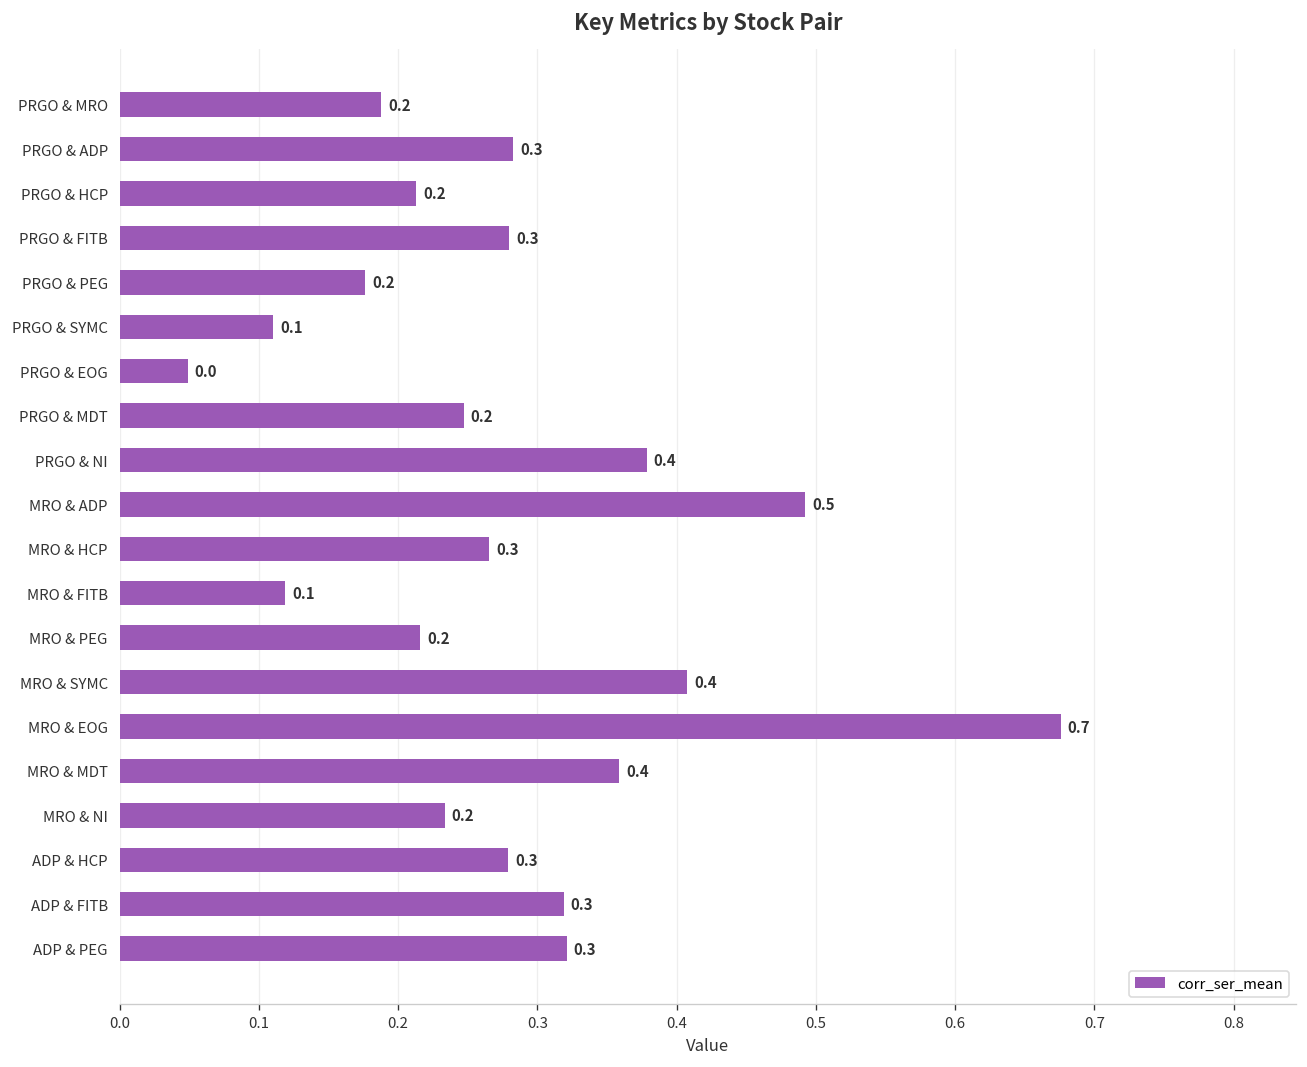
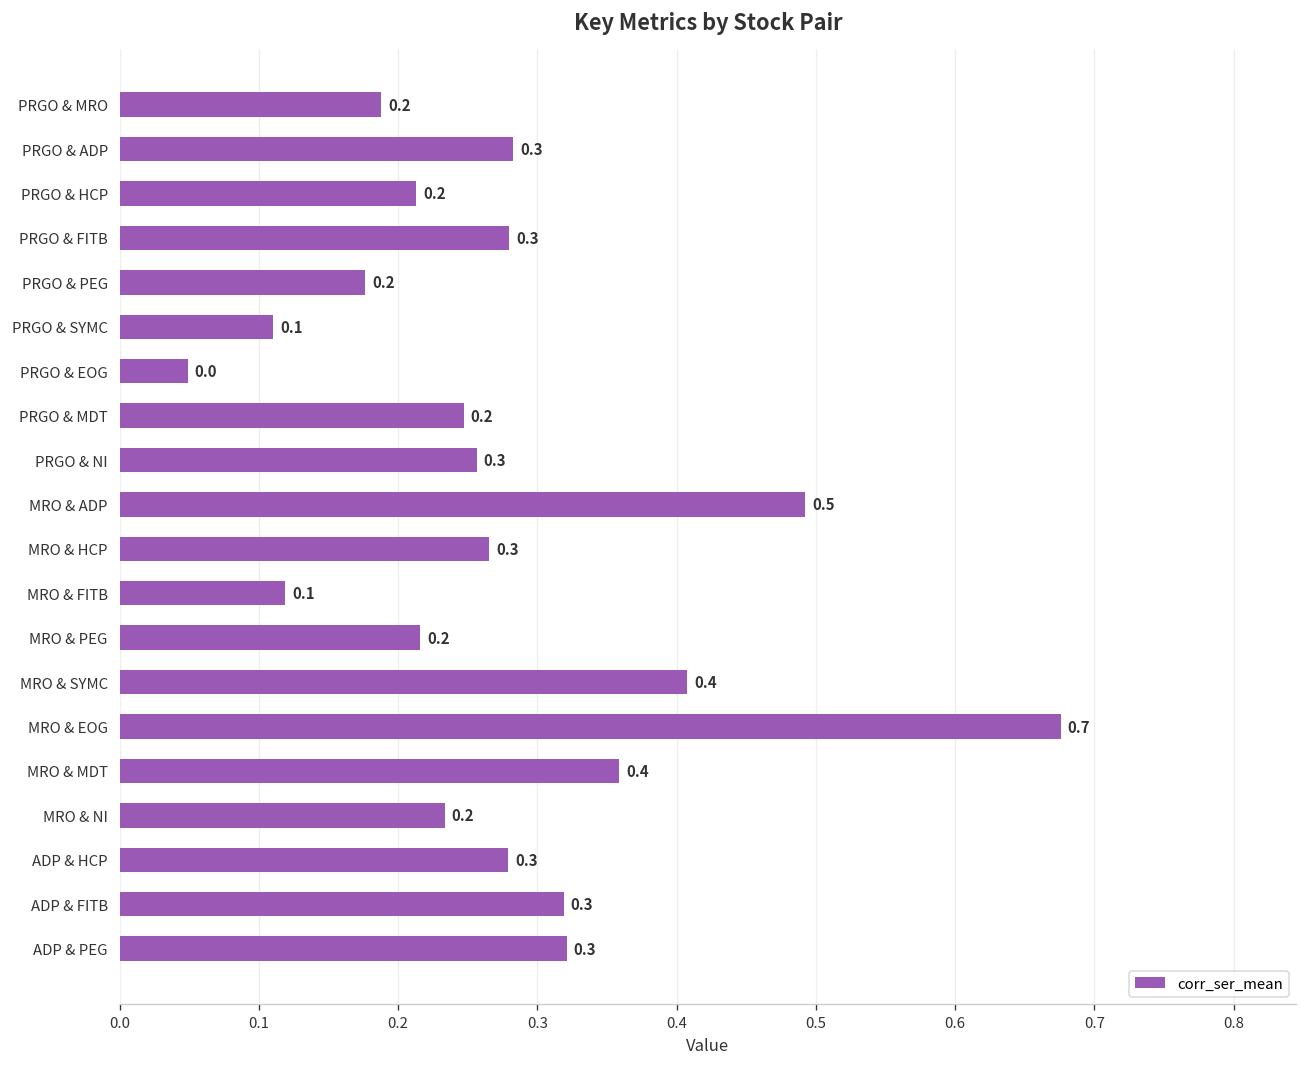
PRGO & NI: 0.4 -> 0.3
